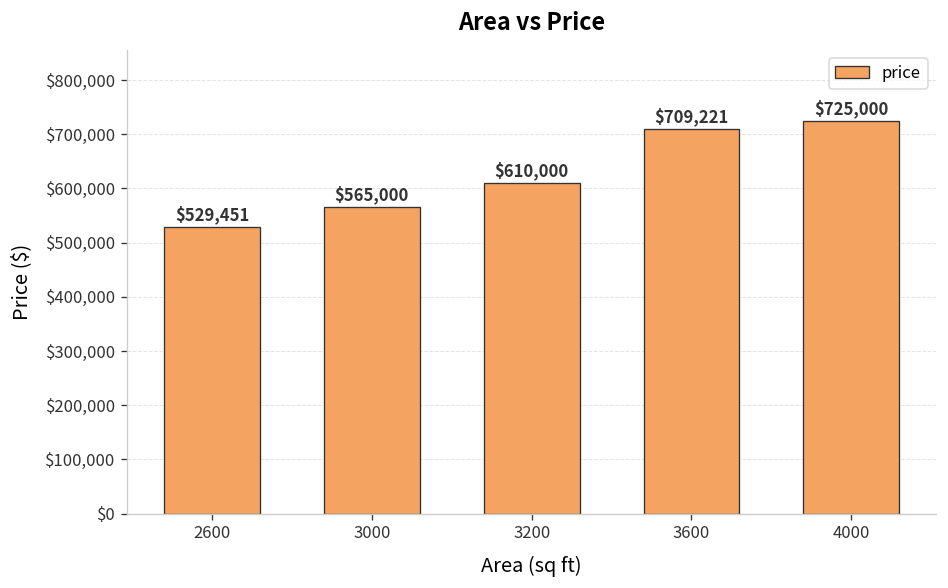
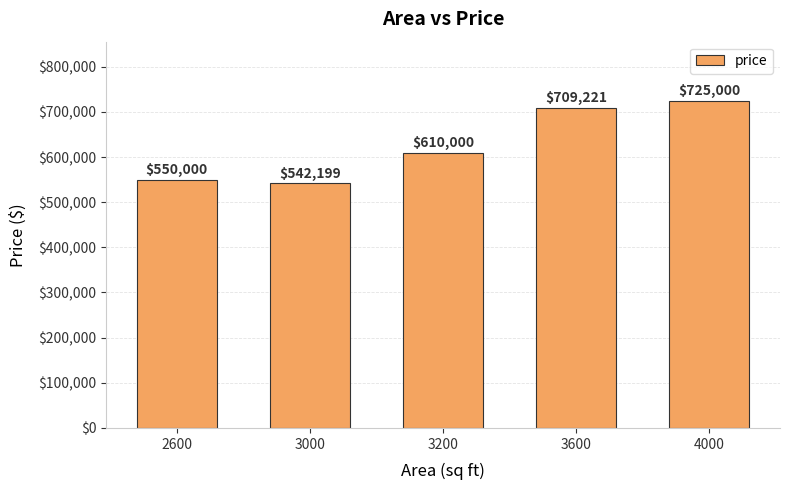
2600: $529,451 -> $550,000
3000: $565,000 -> $542,199
